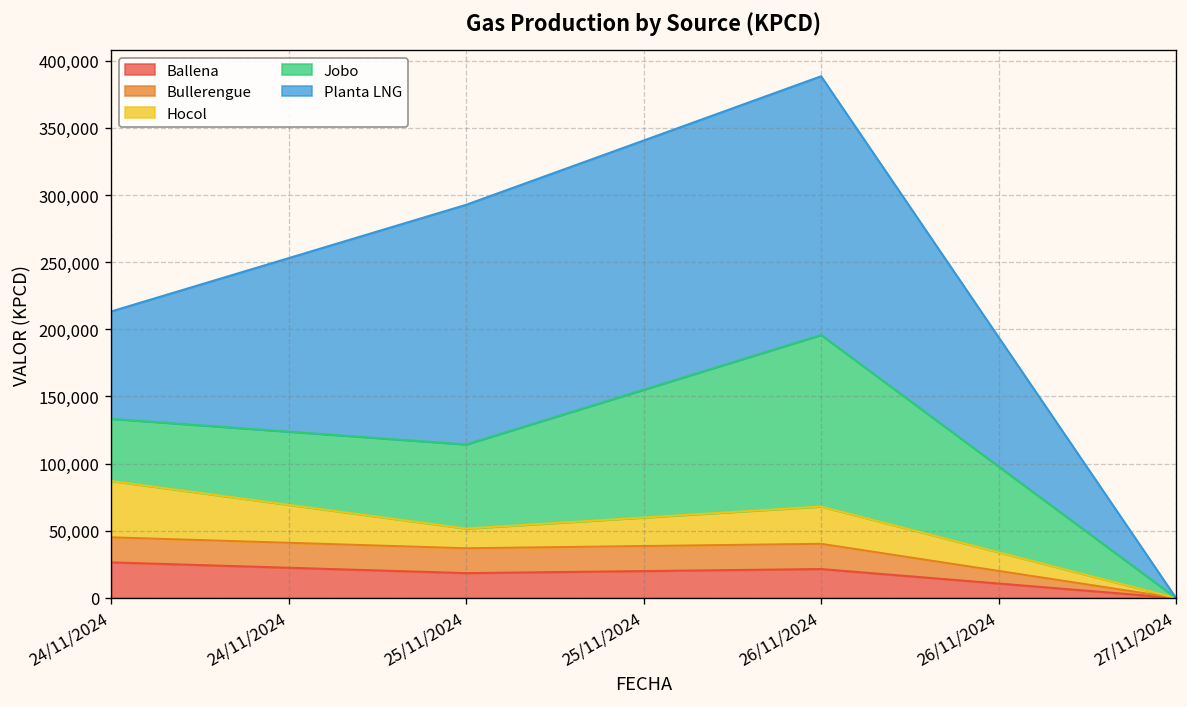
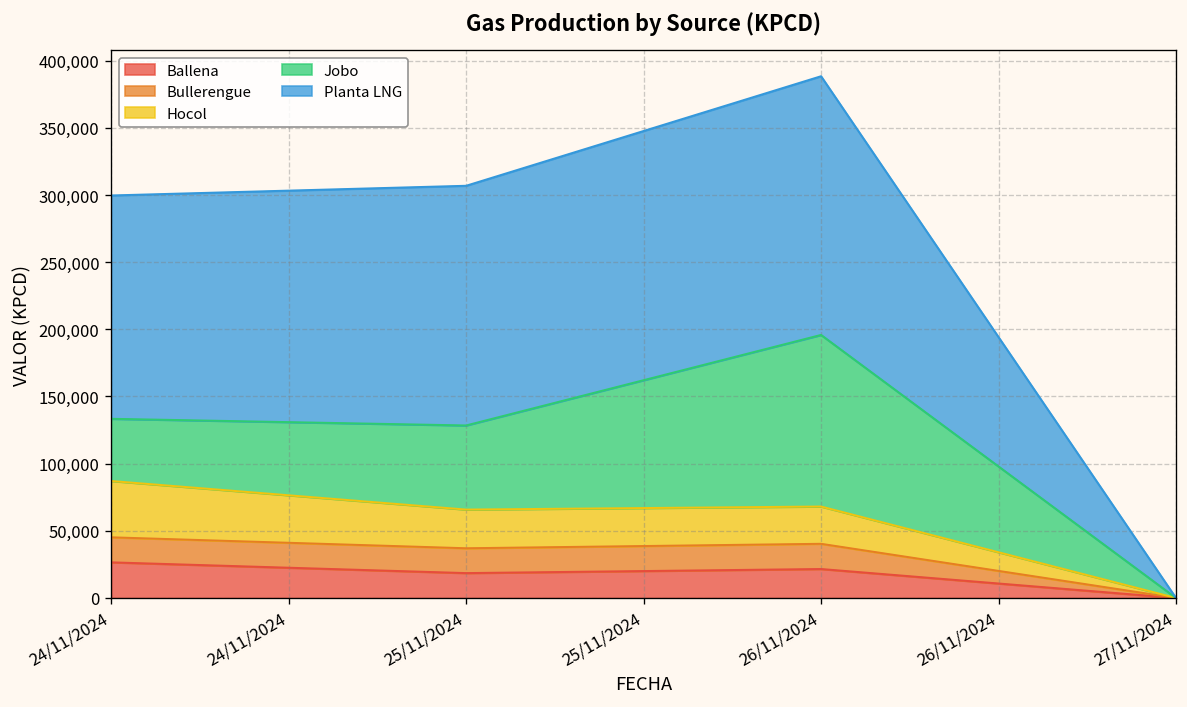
Planta LNG, 24/11/2024: 80,000 -> 166,000
Hocol, 25/11/2024: 15,000 -> 29,000
